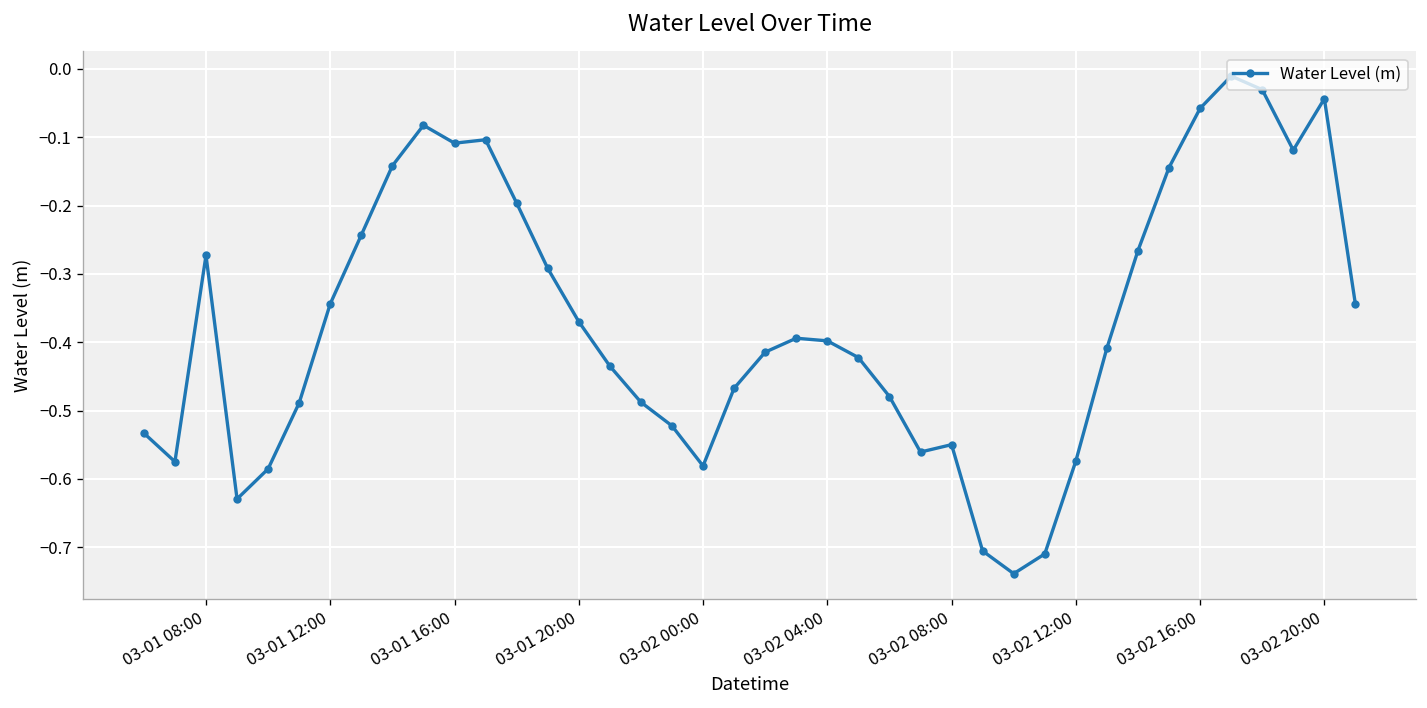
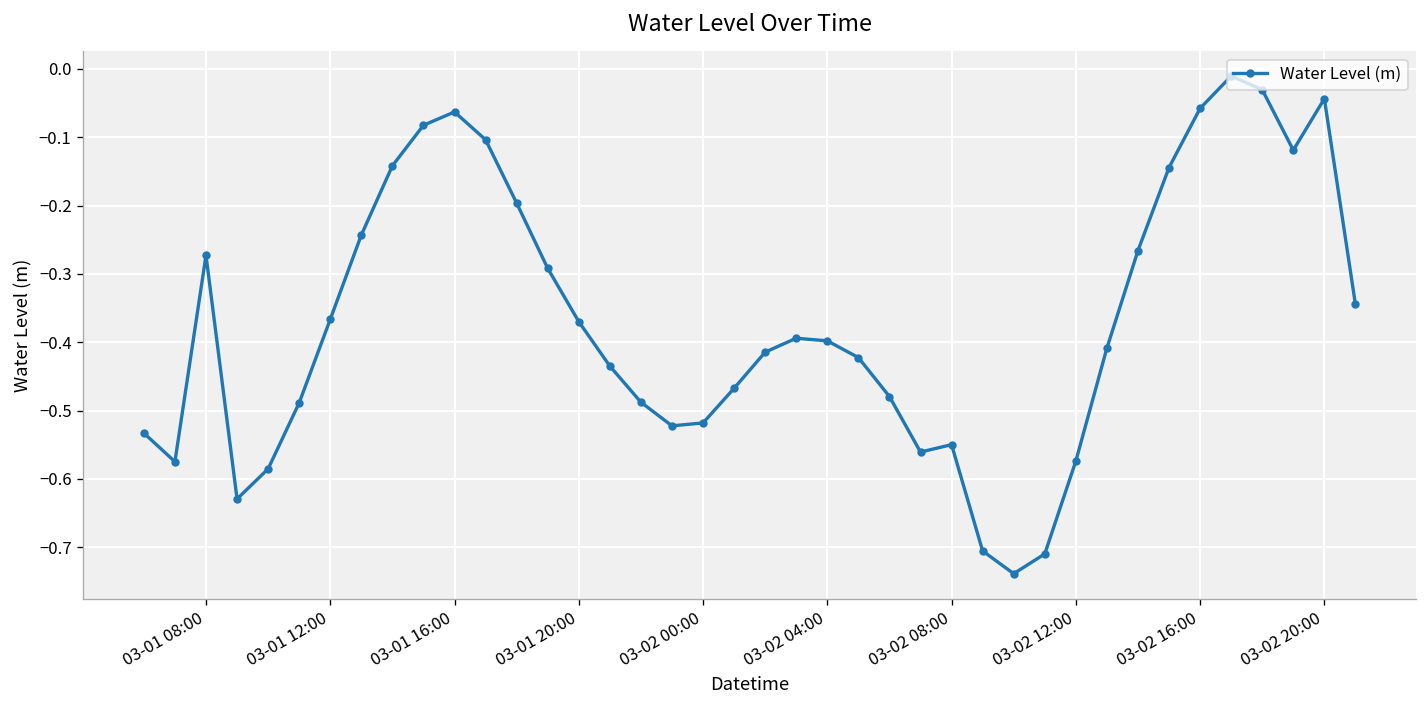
03-01 12:00: -0.34 -> -0.37
03-01 16:00: -0.11 -> -0.06
03-02 00:00: -0.58 -> -0.52
